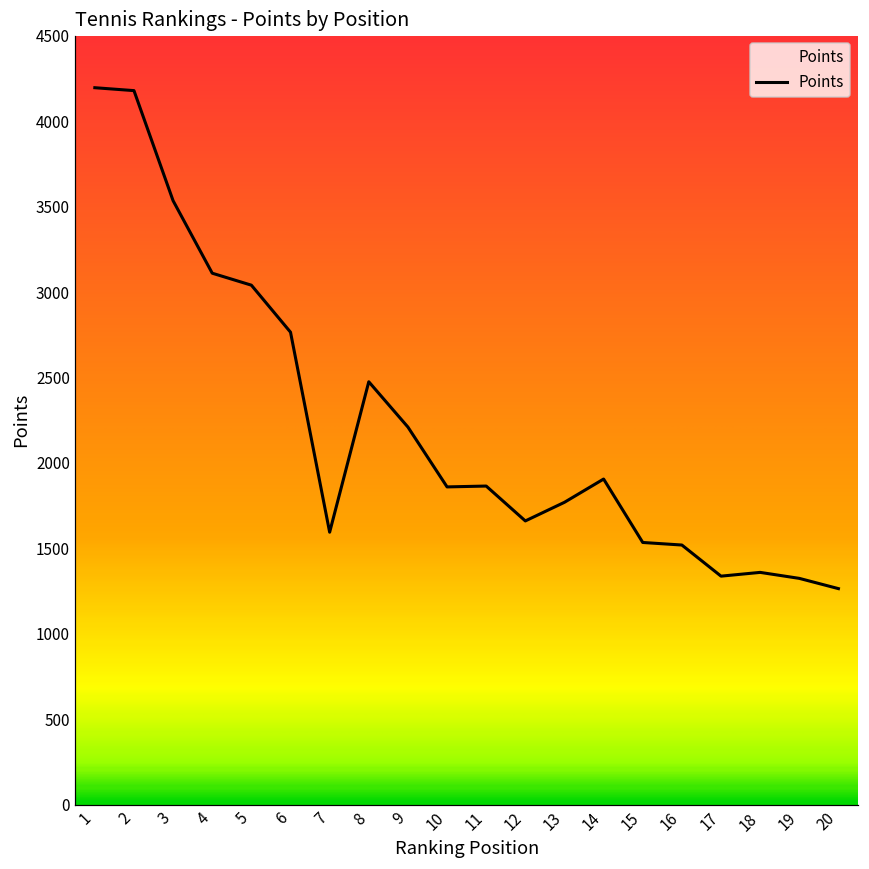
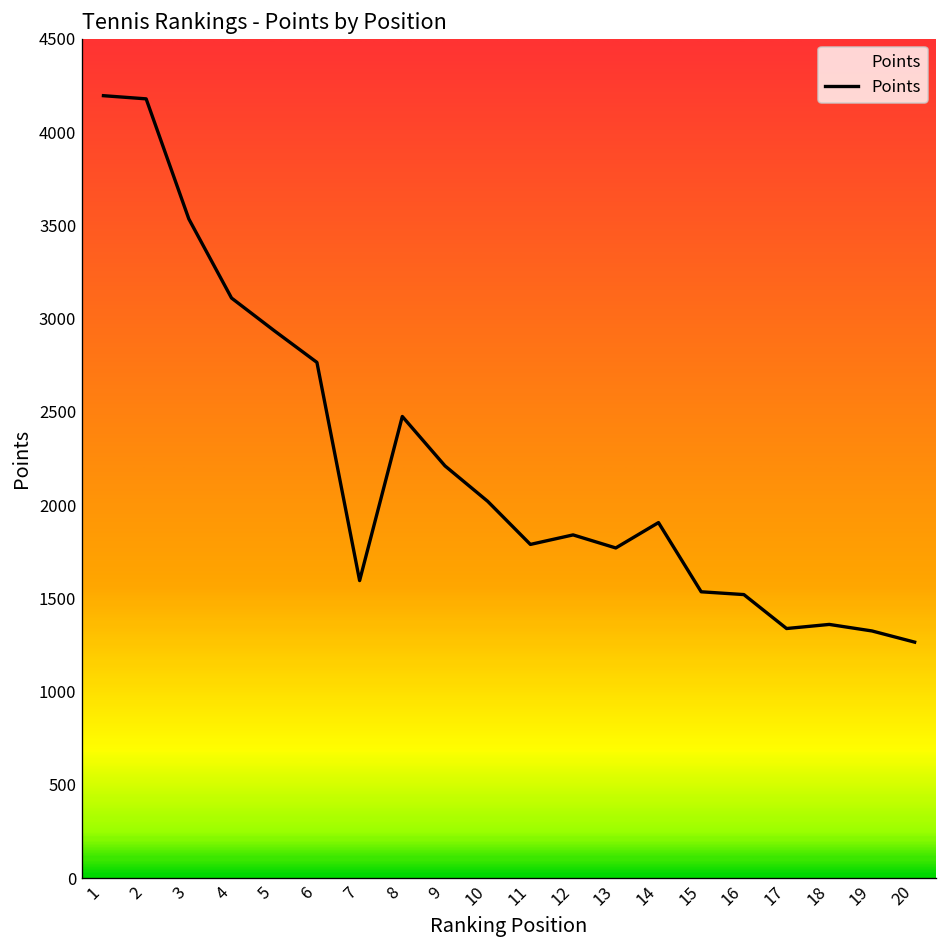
5: 3040 -> 2940
10: 1860 -> 2020
11: 1870 -> 1790
12: 1660 -> 1840
